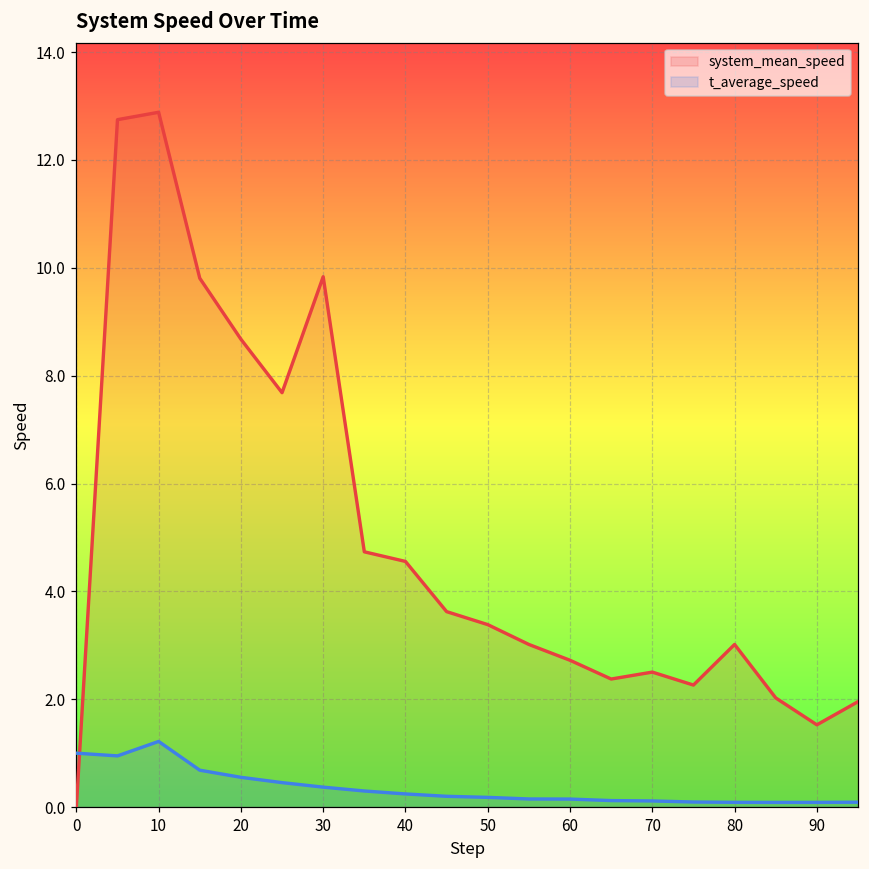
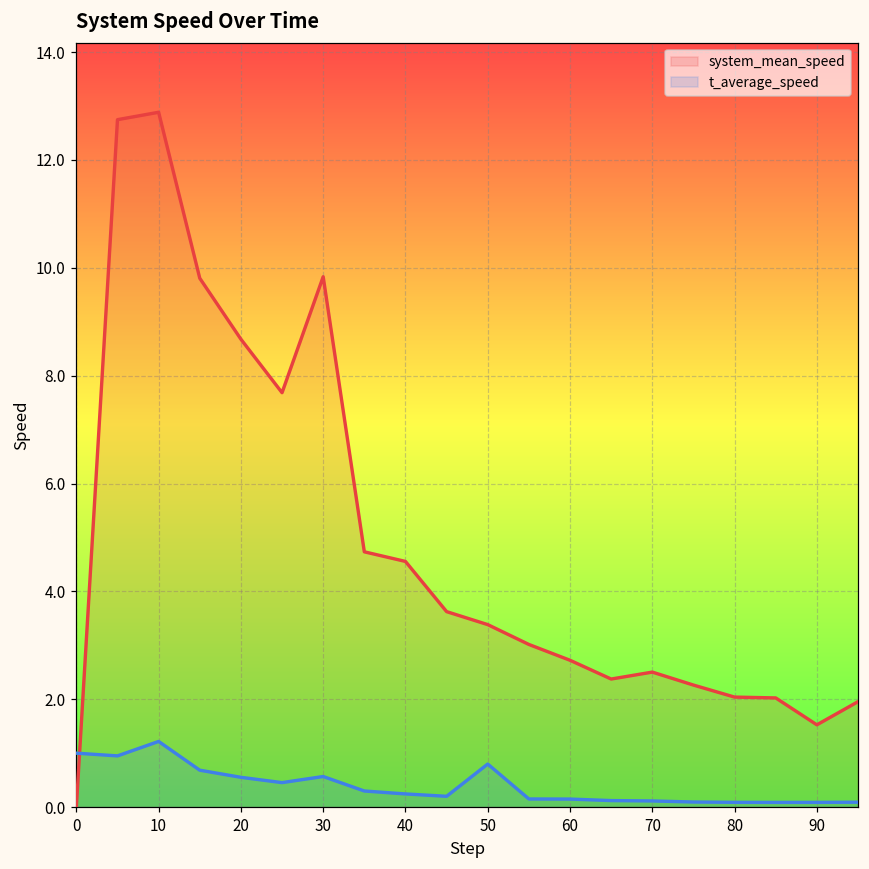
t_average_speed, 30: 0.4 -> 0.6
t_average_speed, 50: 0.2 -> 0.8
system_mean_speed, 80: 3.0 -> 2.0
